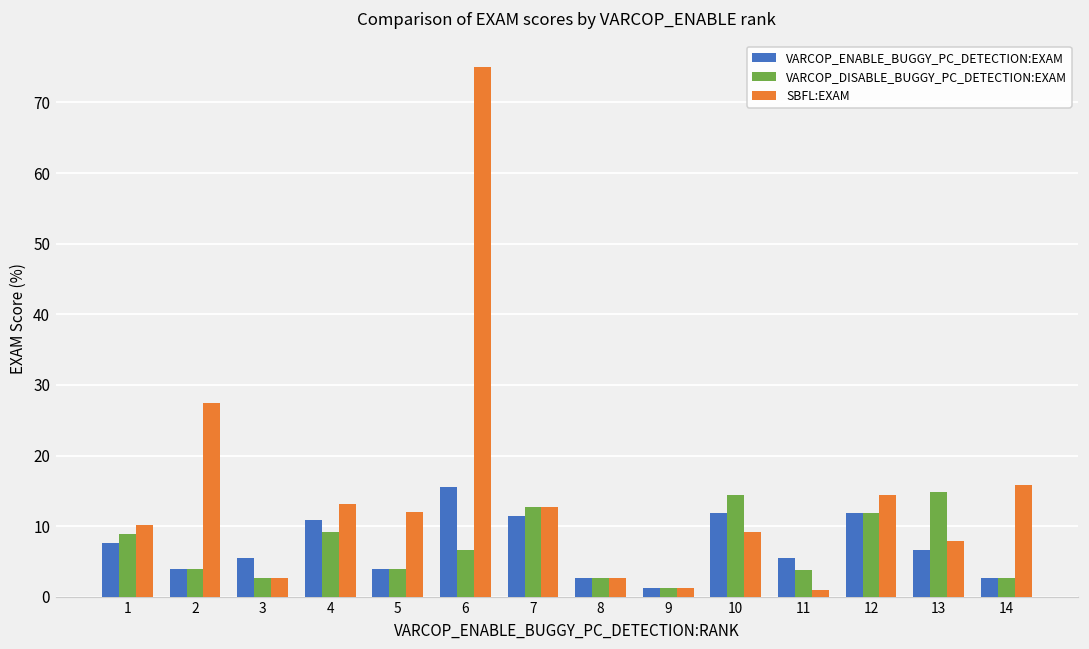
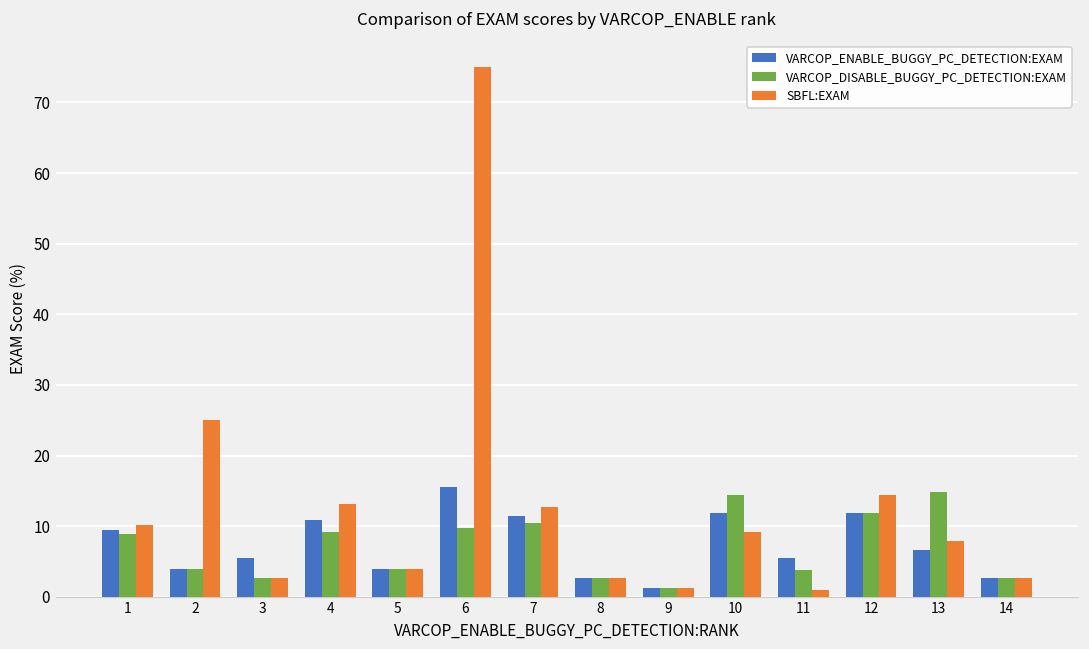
VARCOP_ENABLE_BUGGY_PC_DETECTION:EXAM, 1: 8 -> 10
SBFL:EXAM, 2: 28 -> 25
SBFL:EXAM, 5: 12 -> 4
VARCOP_DISABLE_BUGGY_PC_DETECTION:EXAM, 6: 7 -> 10
VARCOP_DISABLE_BUGGY_PC_DETECTION:EXAM, 7: 13 -> 10
SBFL:EXAM, 14: 16 -> 3
